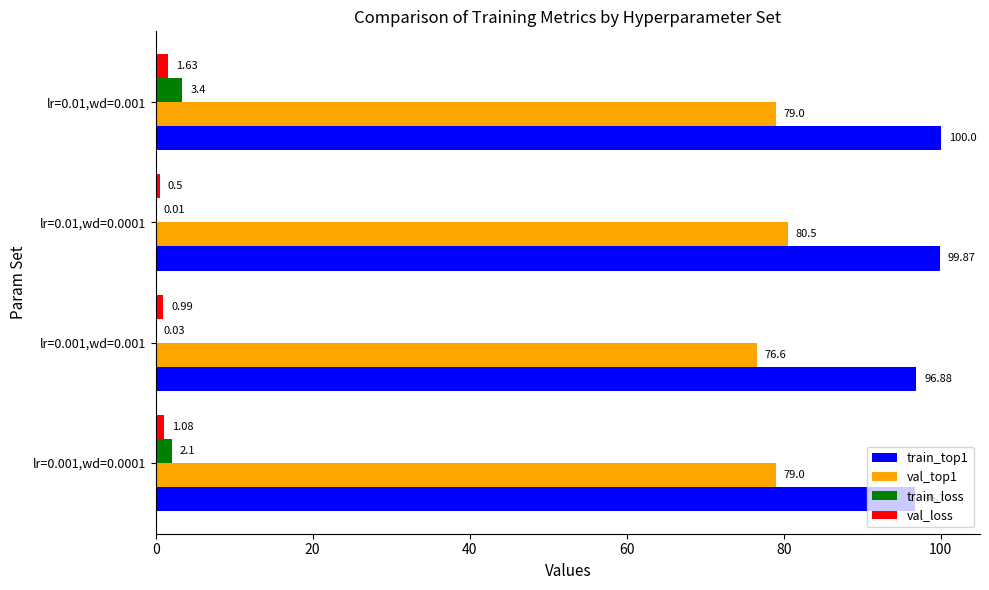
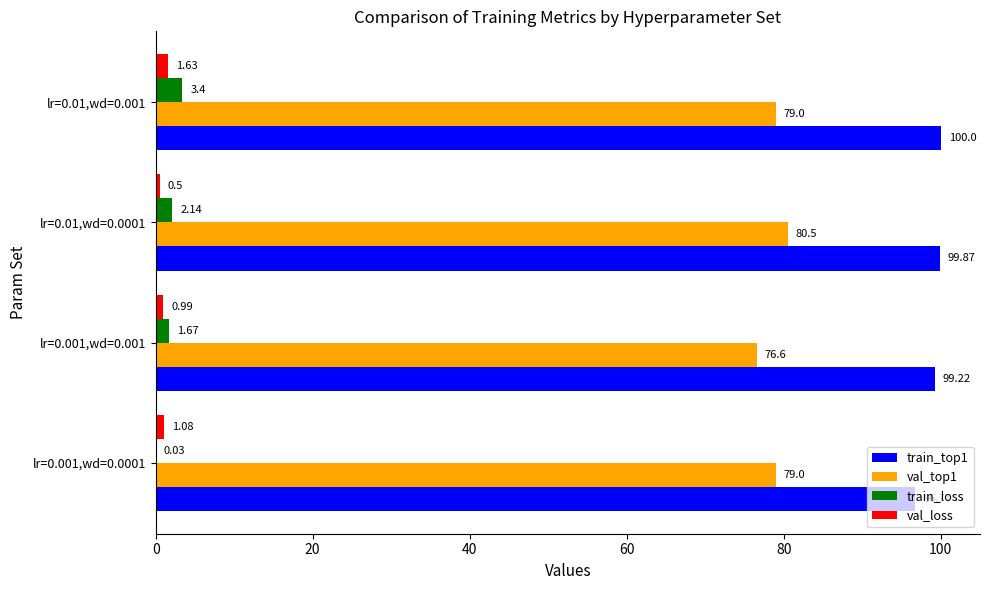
train_loss, lr=0.01,wd=0.0001: 0.01 -> 2.14
train_loss, lr=0.001,wd=0.001: 0.03 -> 1.67
train_top1, lr=0.001,wd=0.001: 96.88 -> 99.22
train_loss, lr=0.001,wd=0.0001: 2.1 -> 0.03
